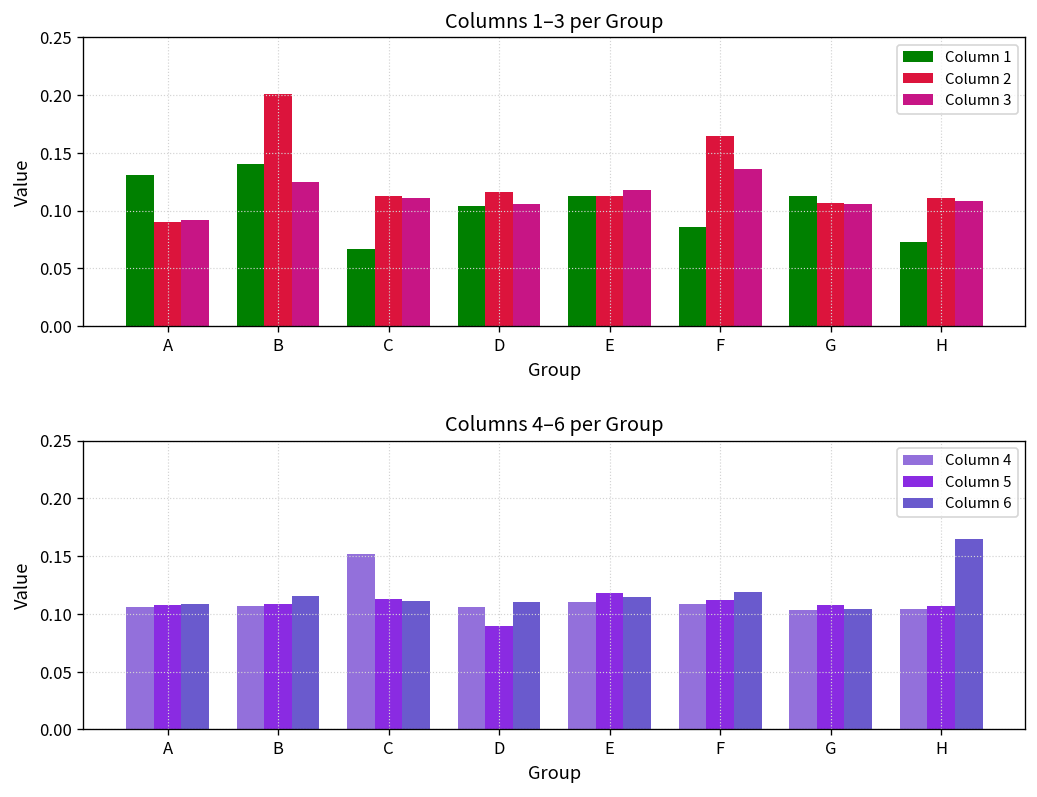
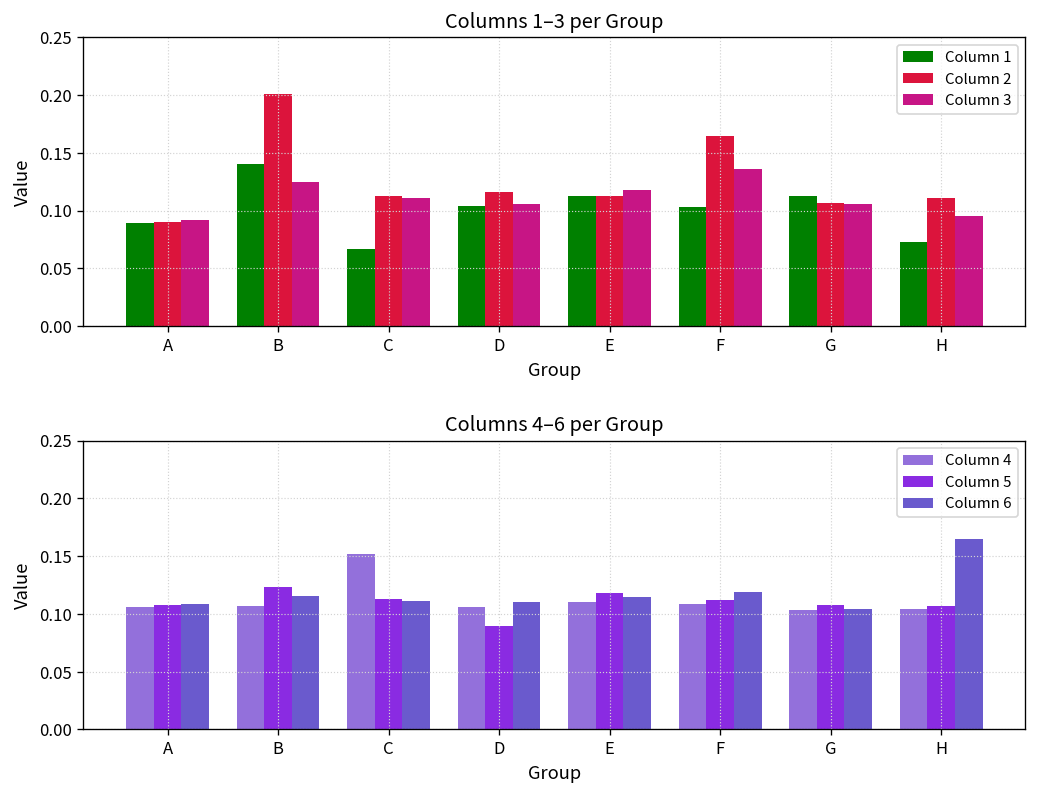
Columns 1–3 per Group, Column 1, A: 0.13 -> 0.09
Columns 1–3 per Group, Column 1, F: 0.09 -> 0.10
Columns 1–3 per Group, Column 3, H: 0.11 -> 0.10
Columns 4–6 per Group, Column 5, B: 0.11 -> 0.12
